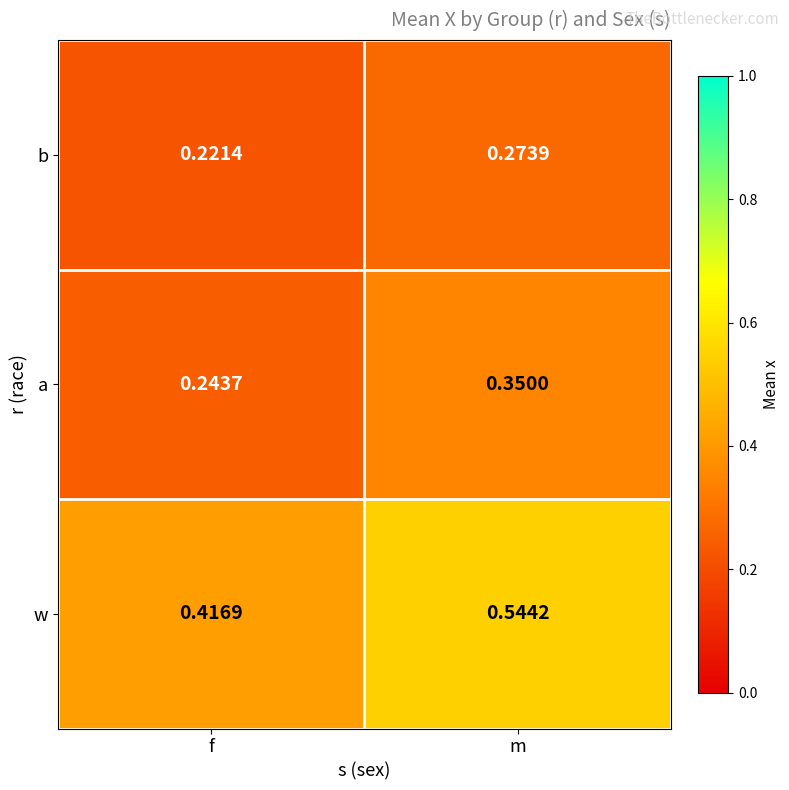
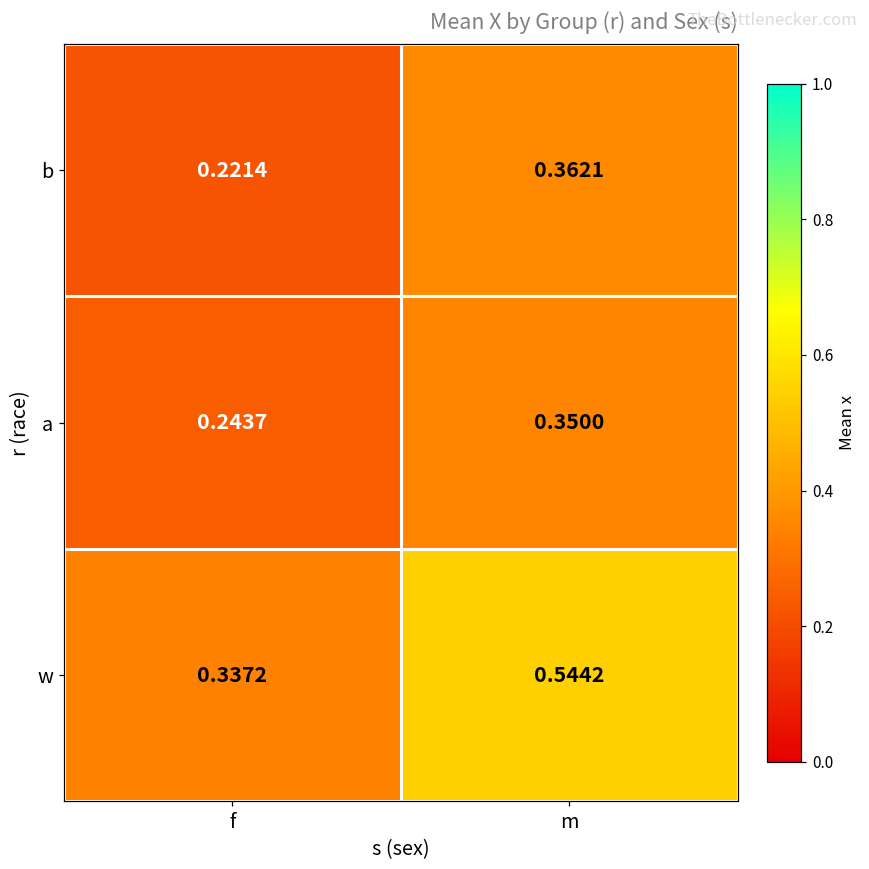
b, m: 0.2739 -> 0.3621
w, f: 0.4169 -> 0.3372
